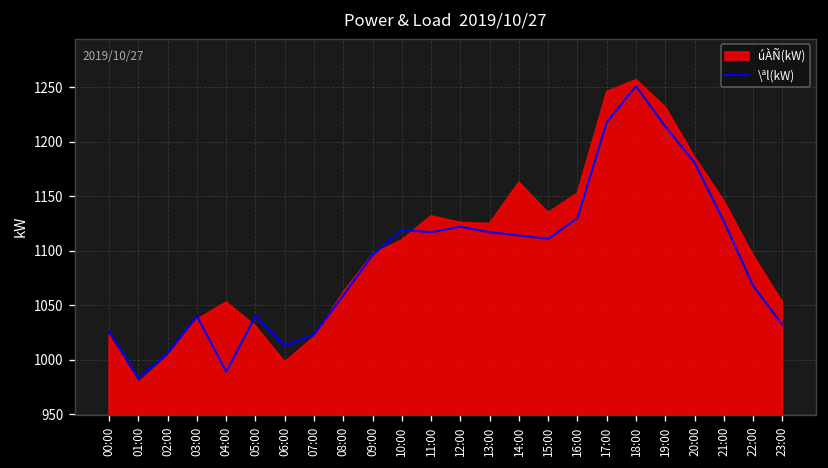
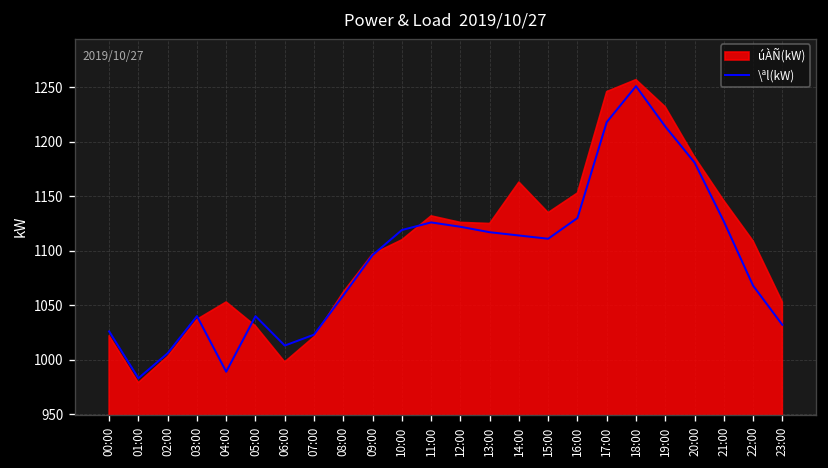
\ªl(kW), 11:00: 1120 -> 1130
úÀÑ(kW), 22:00: 1100 -> 1110
